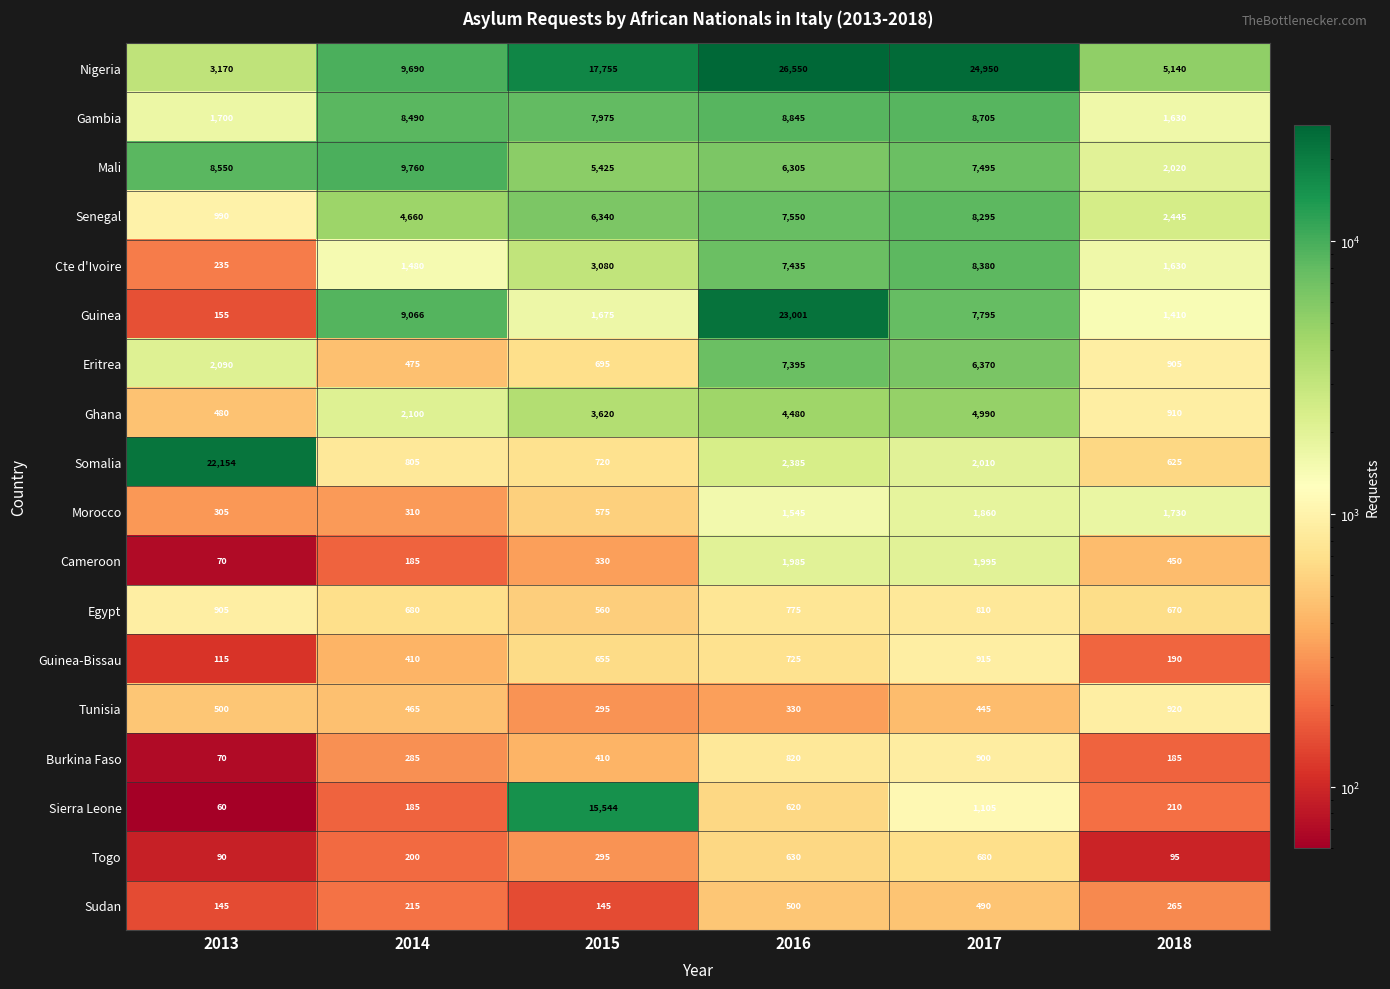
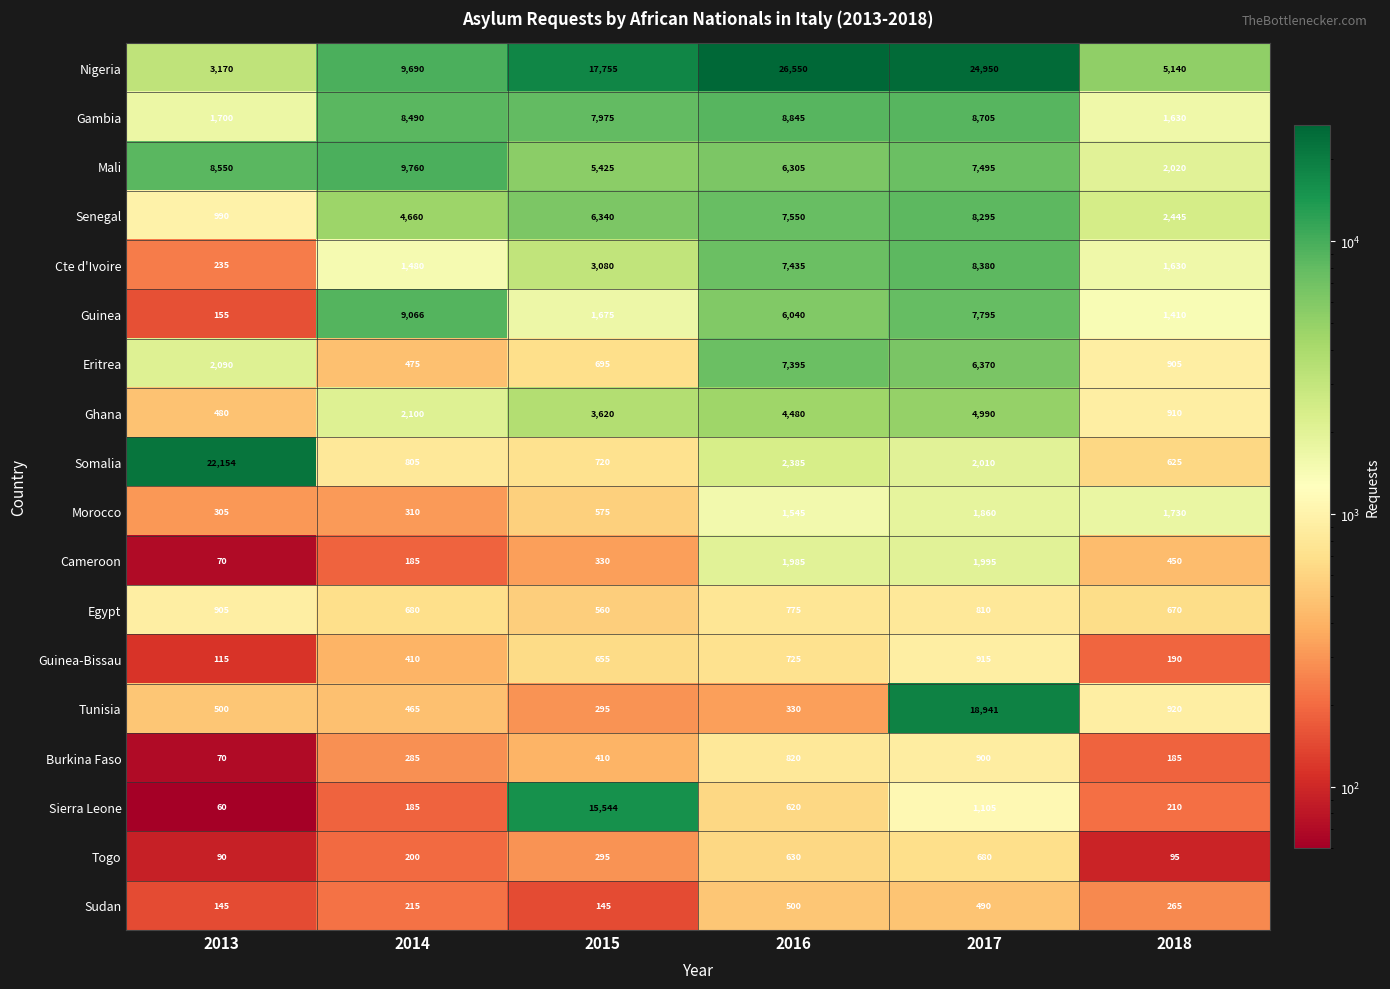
Guinea, 2016: 23,001 -> 6,040
Tunisia, 2017: 445 -> 18,941
